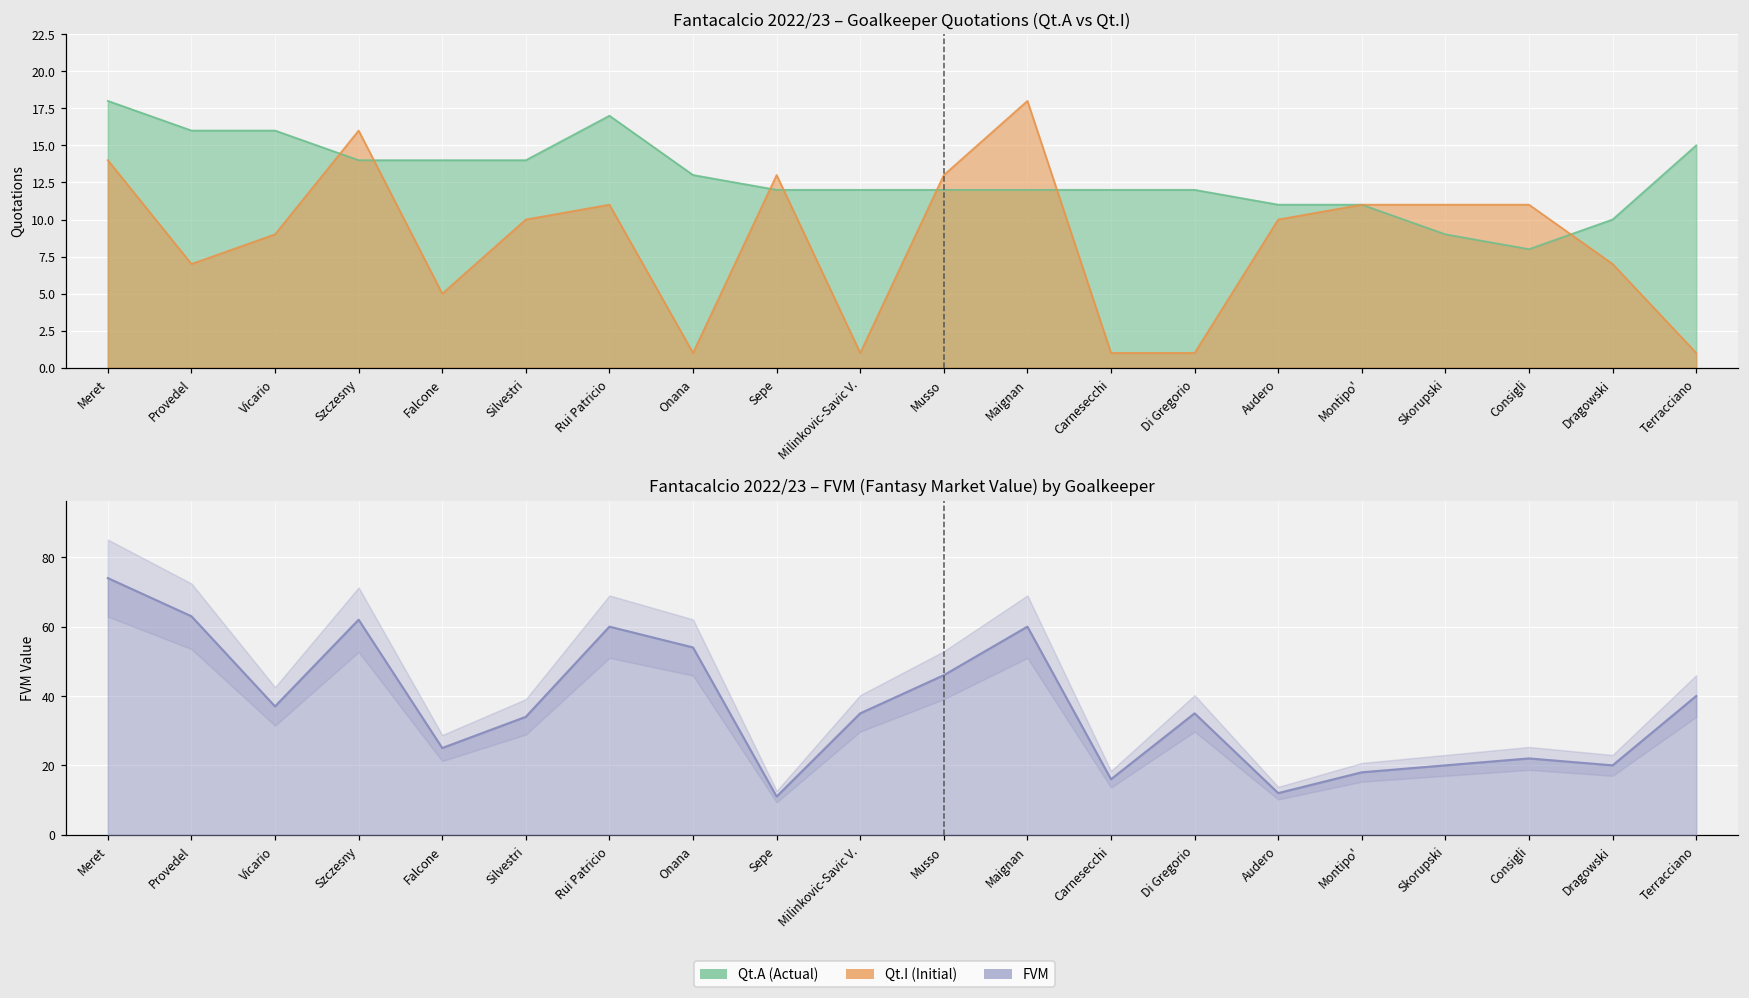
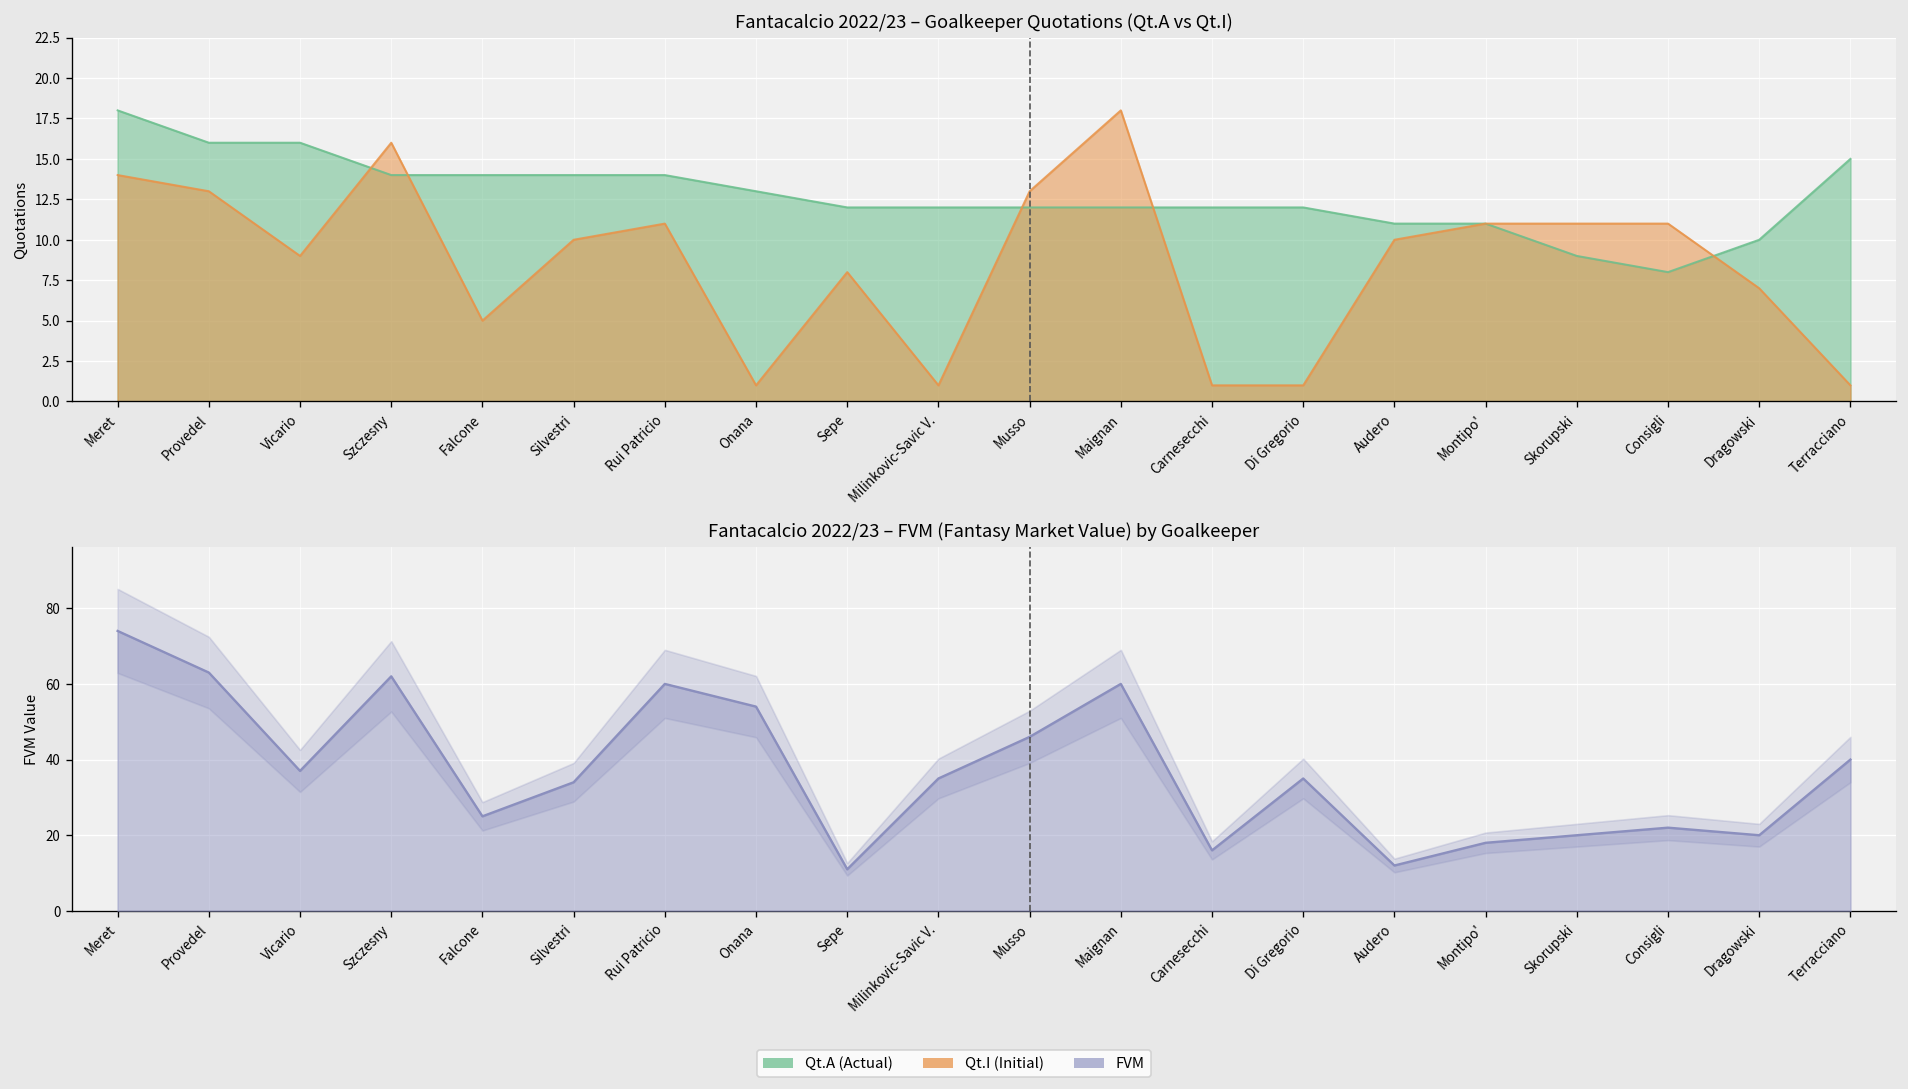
Fantacalcio 2022/23 – Goalkeeper Quotations (Qt.A vs Qt.I), Qt.I (Initial), Provedel: 7 -> 13
Fantacalcio 2022/23 – Goalkeeper Quotations (Qt.A vs Qt.I), Qt.A (Actual), Rui Patricio: 17 -> 14
Fantacalcio 2022/23 – Goalkeeper Quotations (Qt.A vs Qt.I), Qt.I (Initial), Sepe: 13 -> 8
